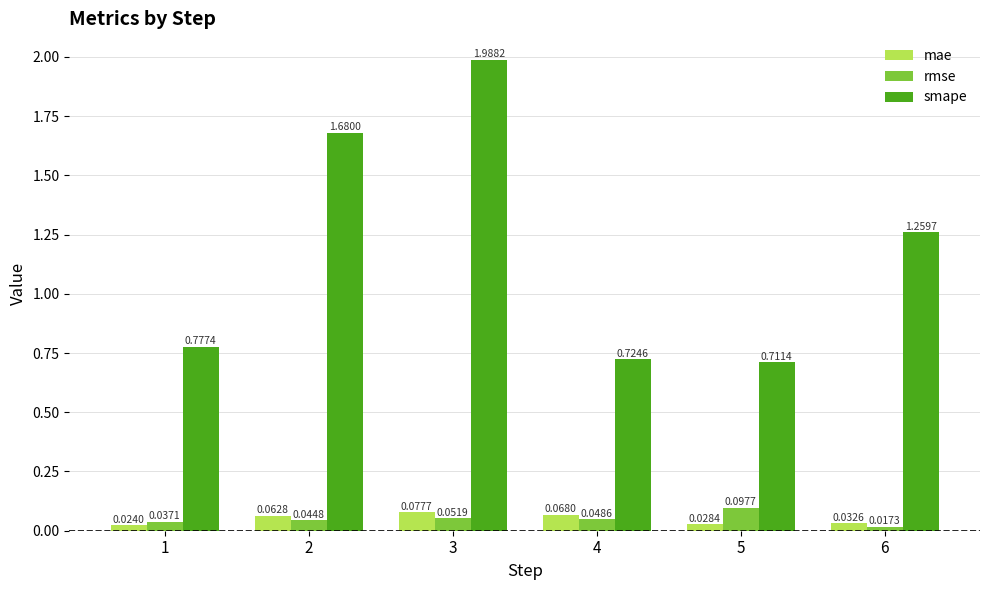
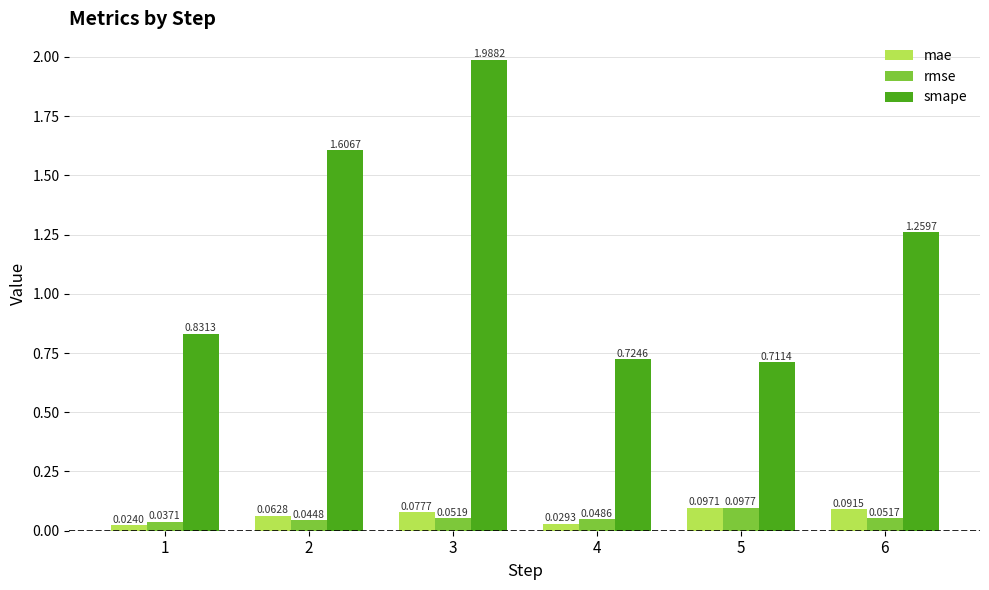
smape, 1: 0.7774 -> 0.8313
smape, 2: 1.6800 -> 1.6067
mae, 4: 0.0680 -> 0.0293
mae, 5: 0.0284 -> 0.0971
mae, 6: 0.0326 -> 0.0915
rmse, 6: 0.0173 -> 0.0517
